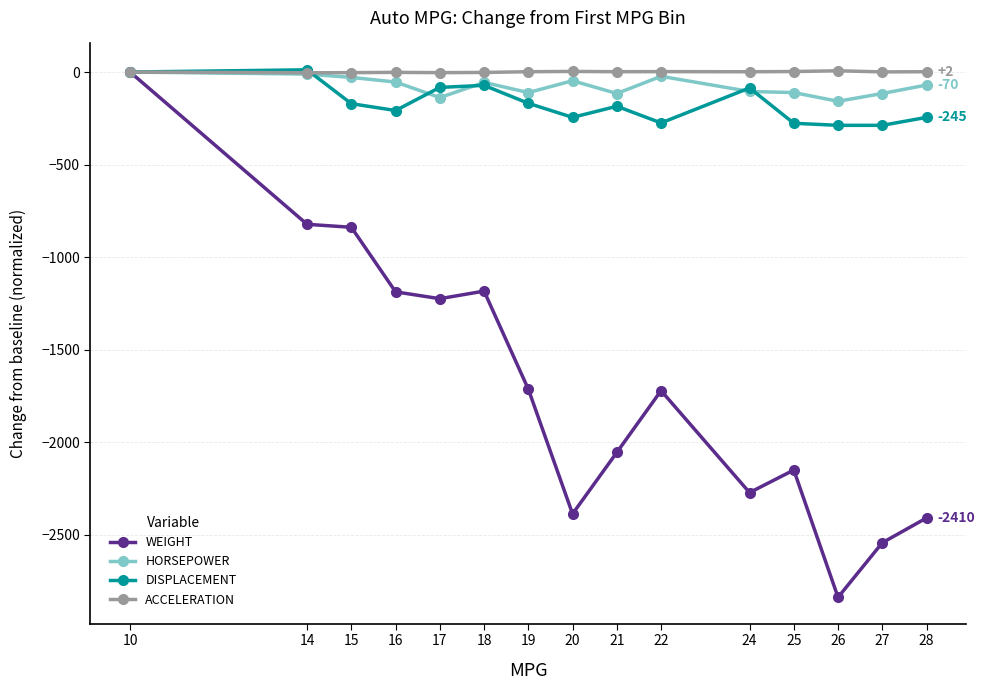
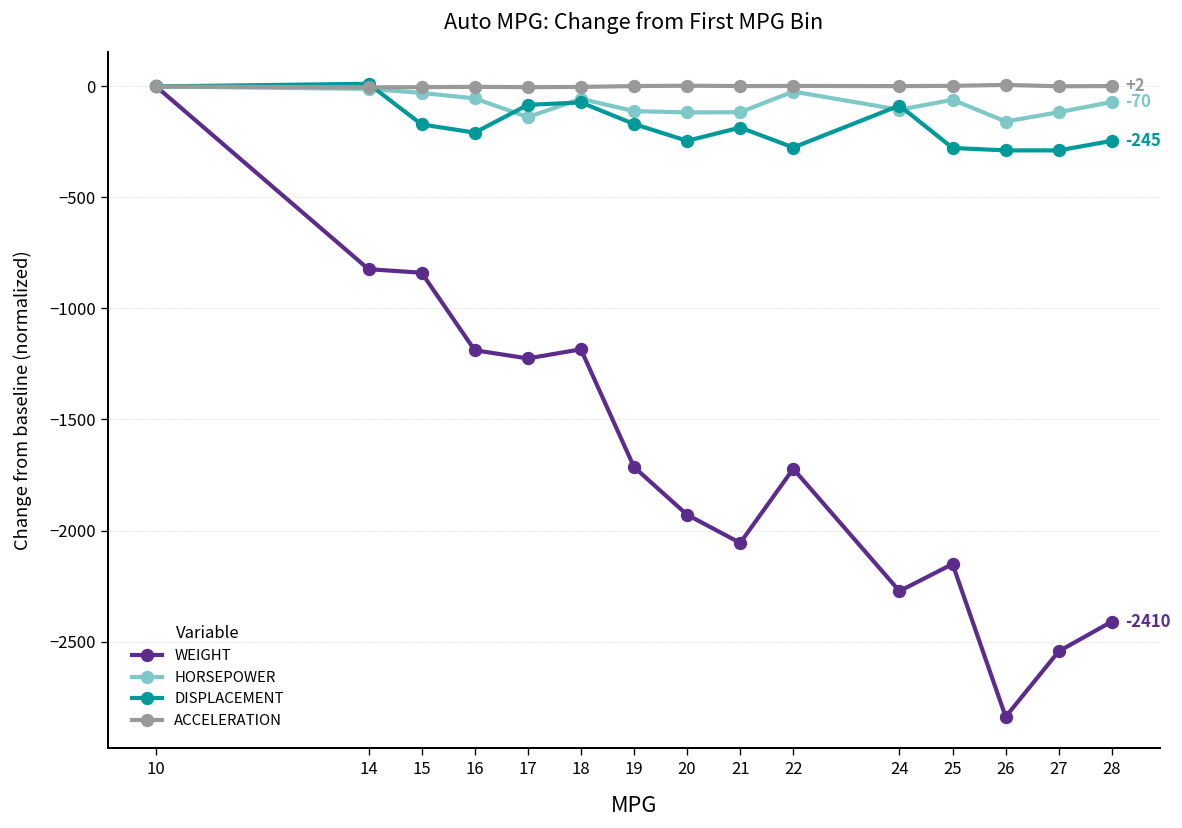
WEIGHT, 20: -2390 -> -1930
HORSEPOWER, 20: -50 -> -120
HORSEPOWER, 25: -110 -> -60
